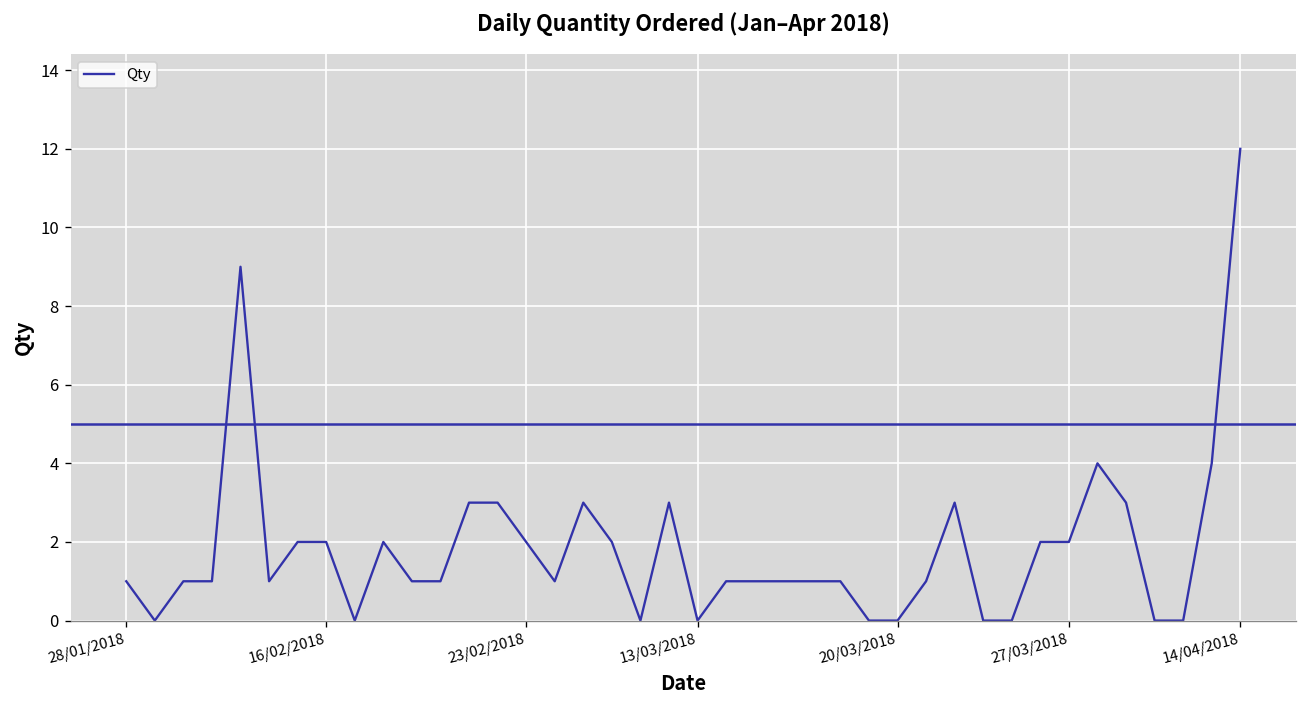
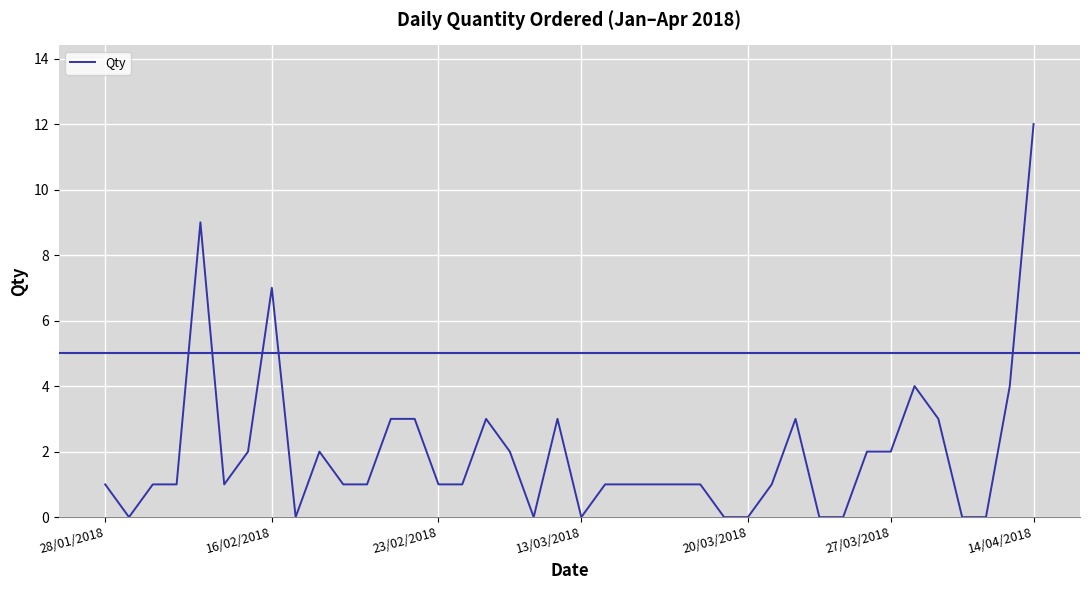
16/02/2018: 2 -> 7
23/02/2018: 2 -> 1
